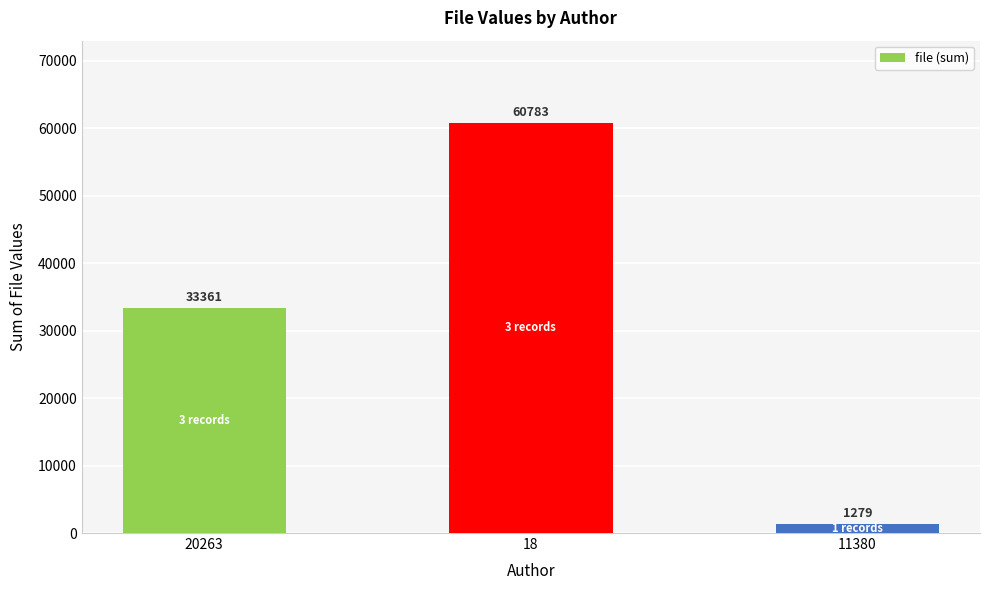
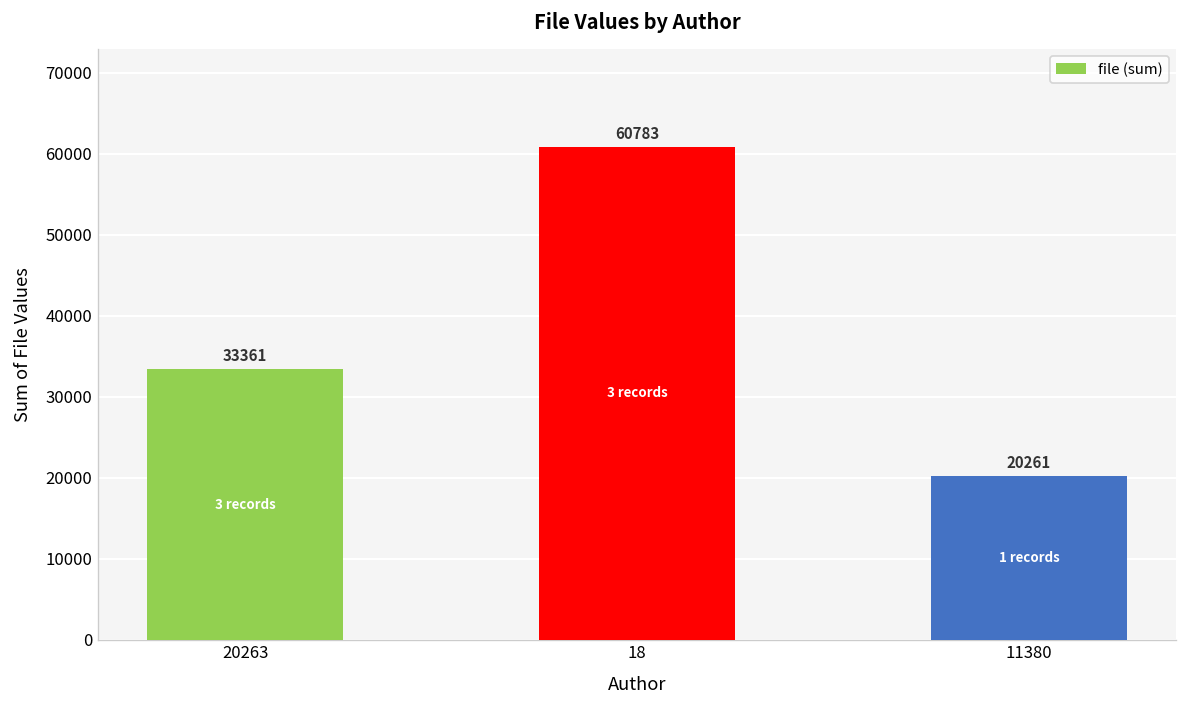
11380: 1279 -> 20261
